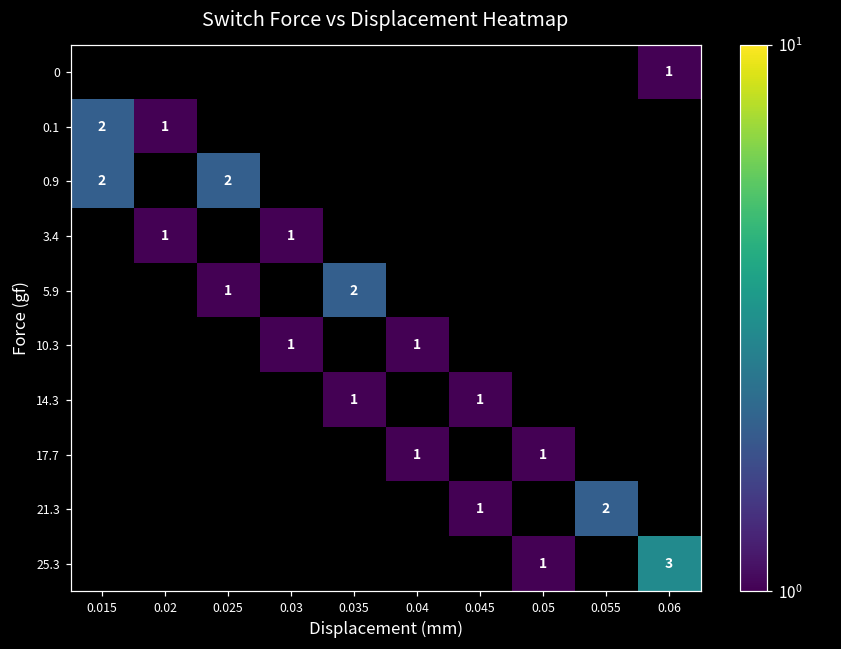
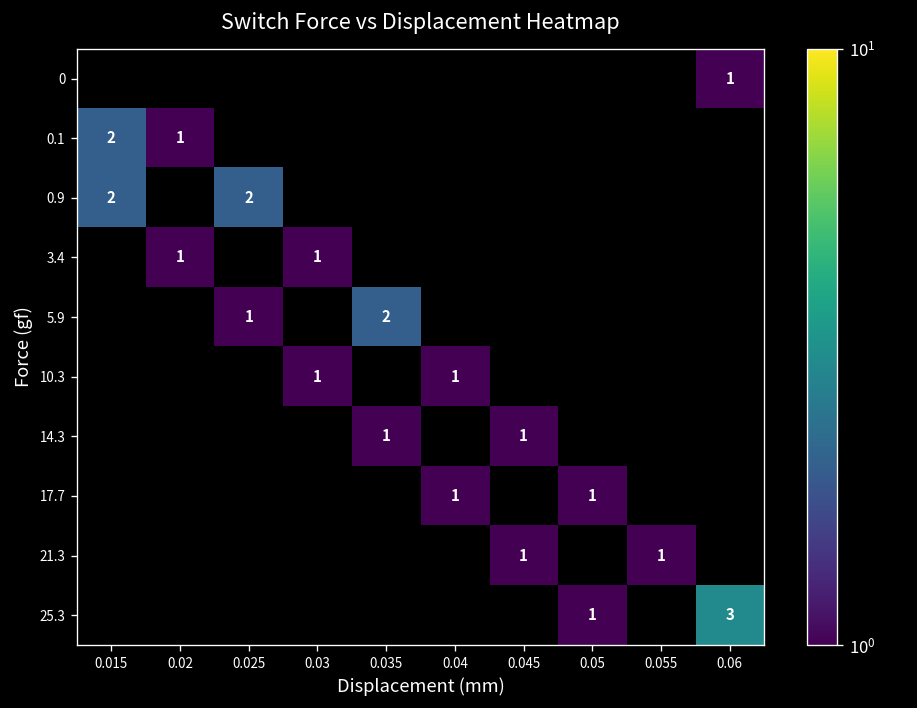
21.3, 0.055: 2 -> 1
